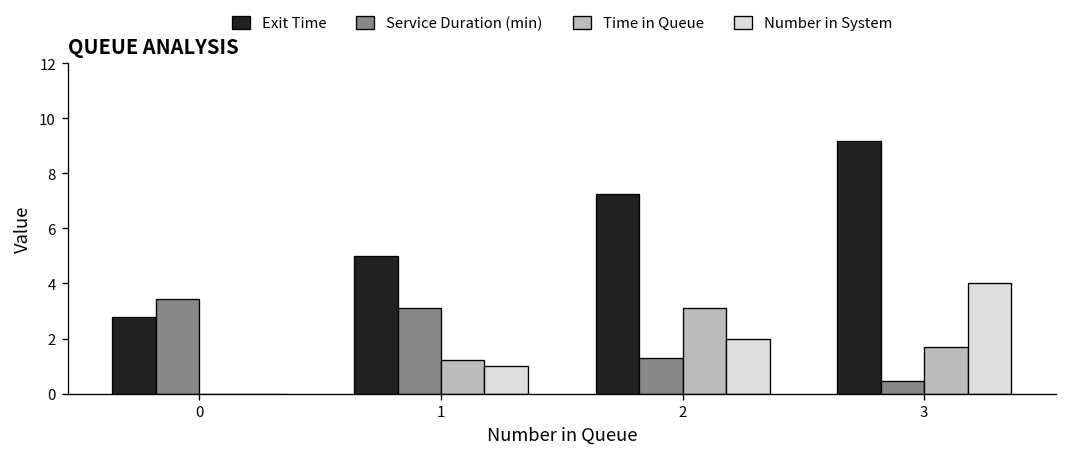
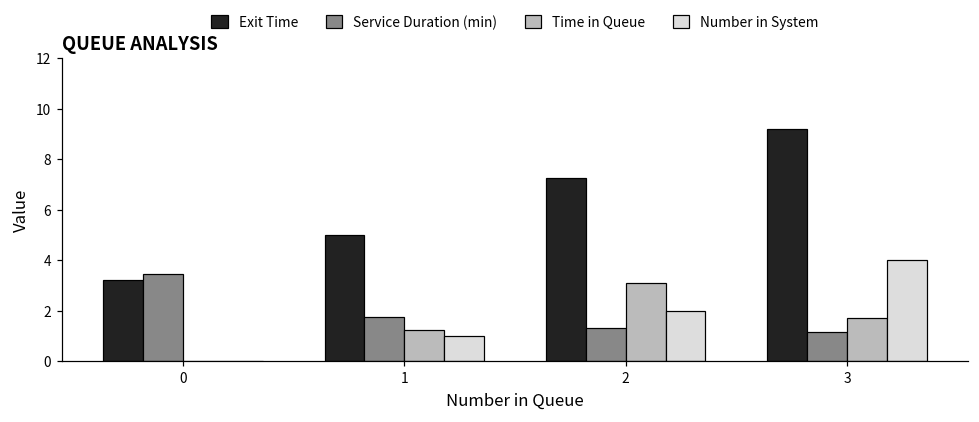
Exit Time, 0: 2.8 -> 3.2
Service Duration (min), 1: 3.1 -> 1.8
Service Duration (min), 3: 0.5 -> 1.2
